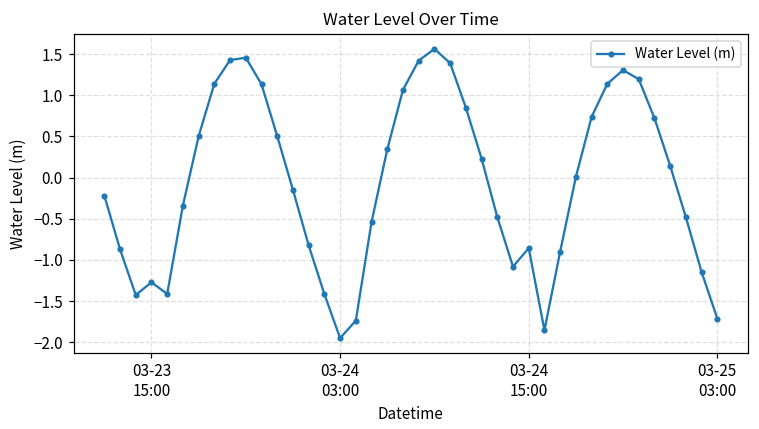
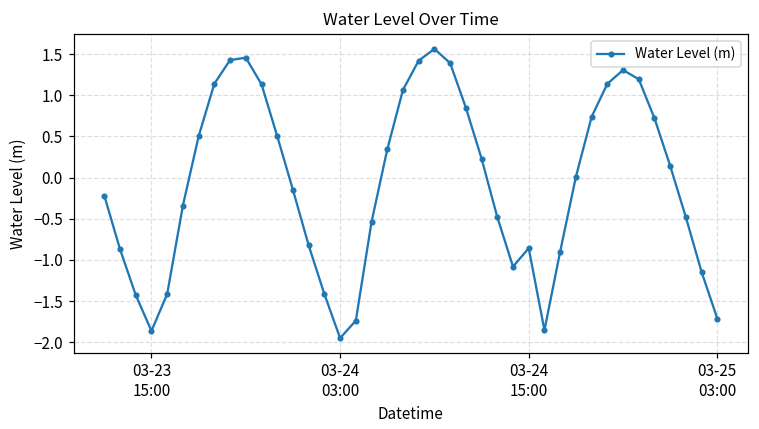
03-23 15:00: -1.3 -> -1.9
